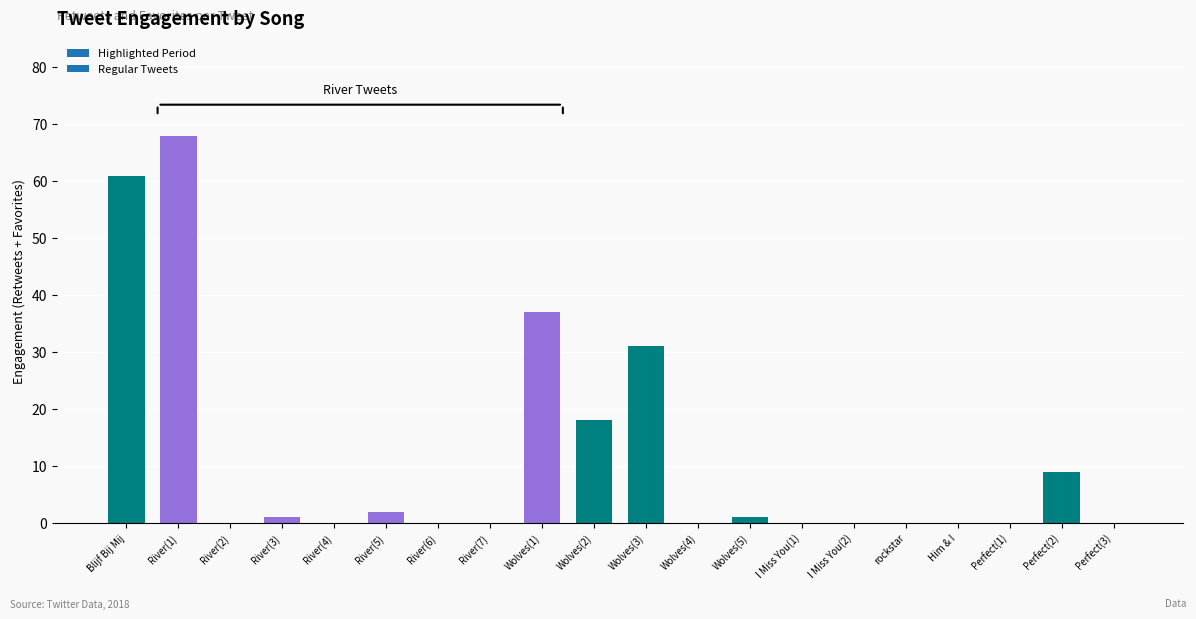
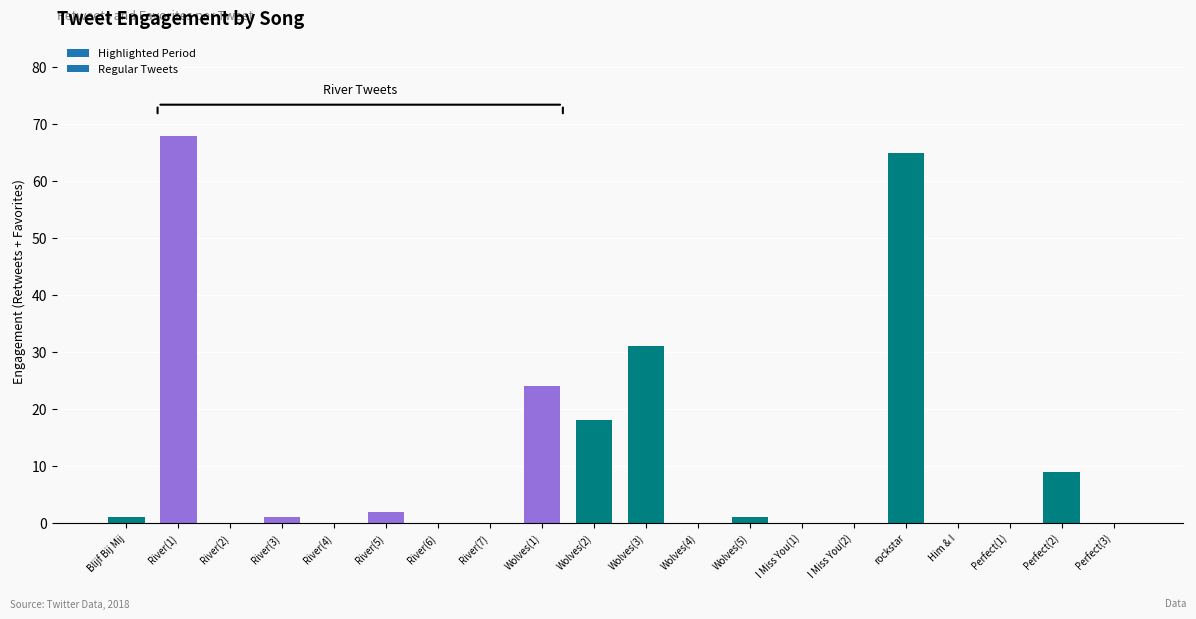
Blijf Bij Mij: 61 -> 1
Wolves(1): 37 -> 24
rockstar: 0 -> 65
